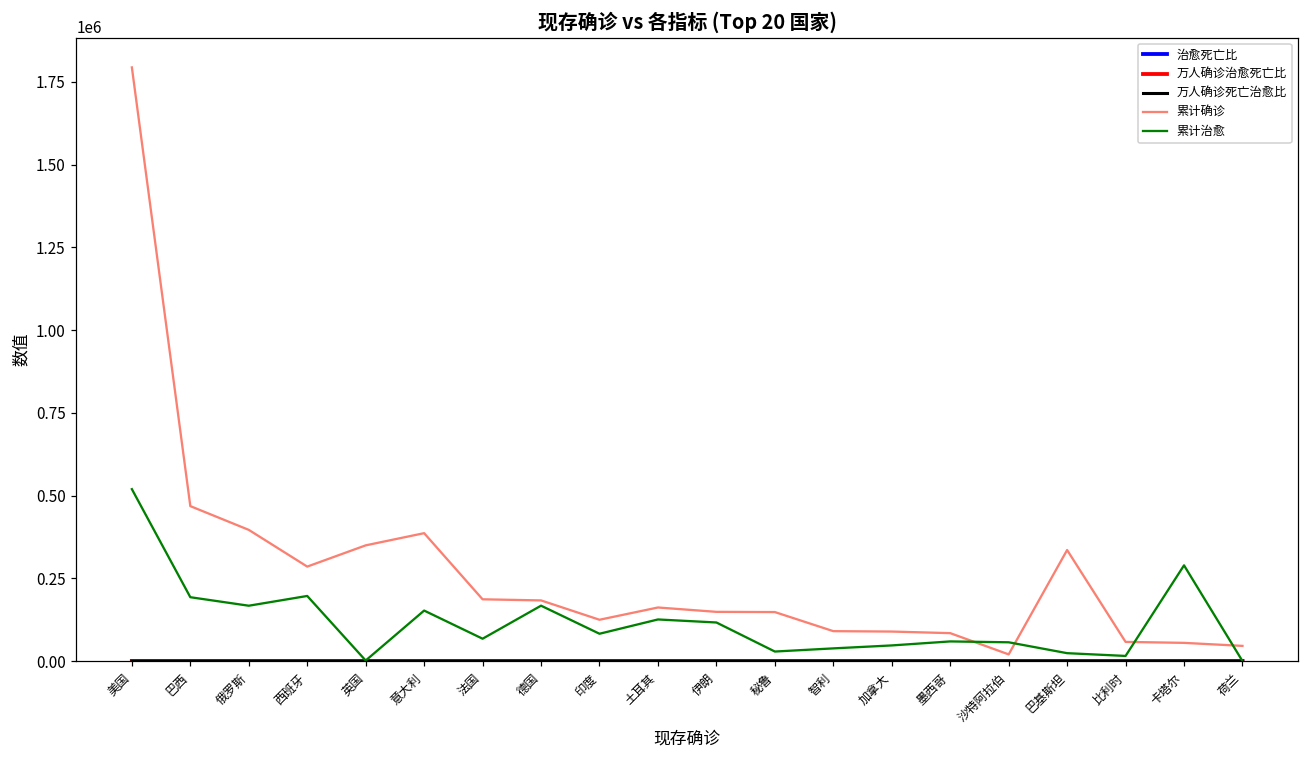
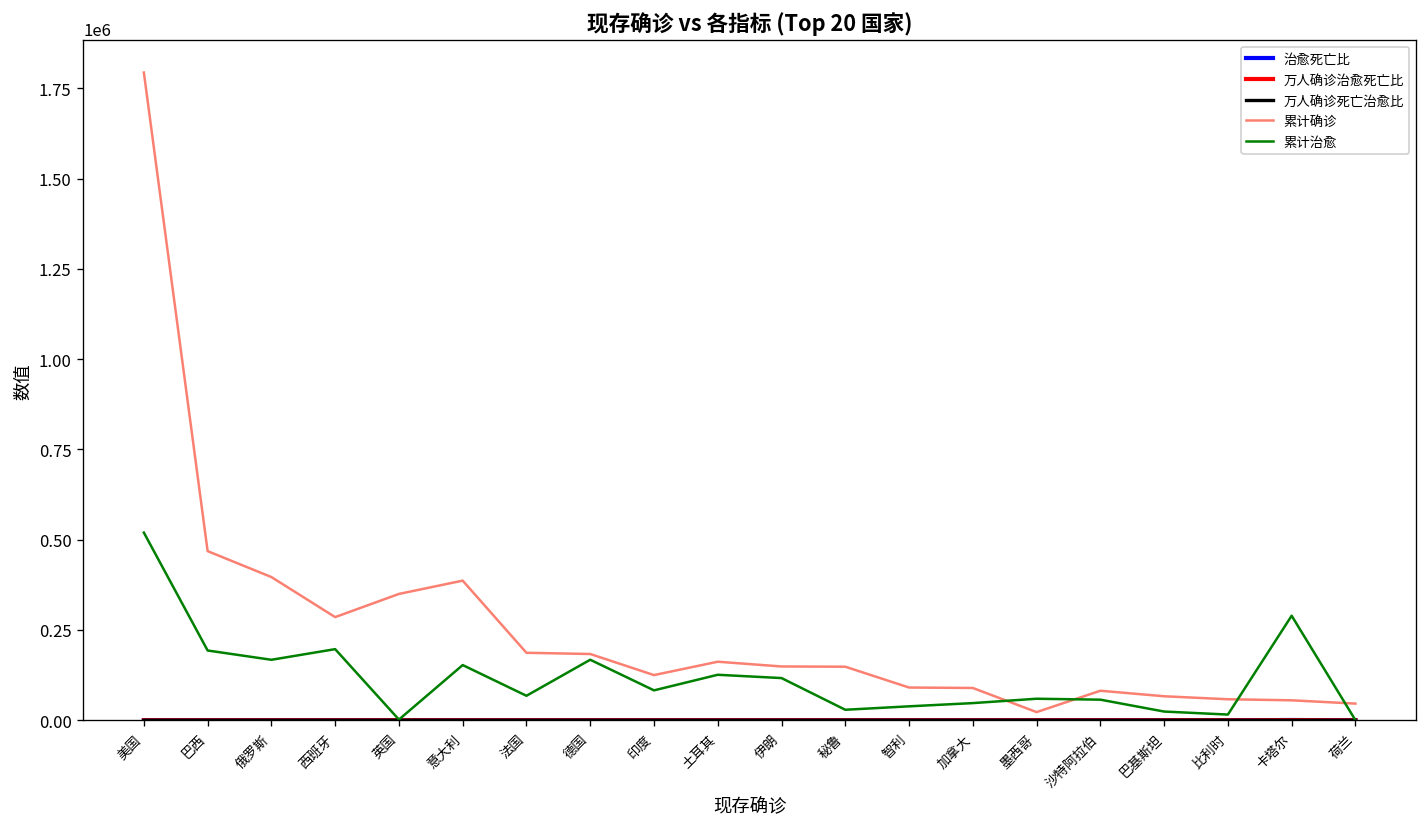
累计确诊, 墨西哥: 80000 -> 20000
累计确诊, 沙特阿拉伯: 20000 -> 80000
累计确诊, 巴基斯坦: 340000 -> 70000
